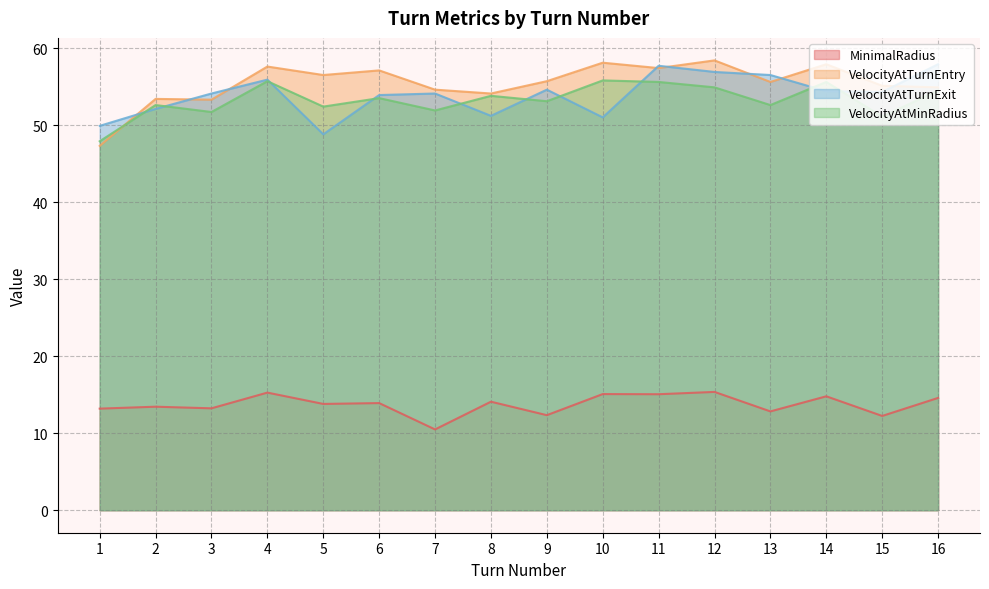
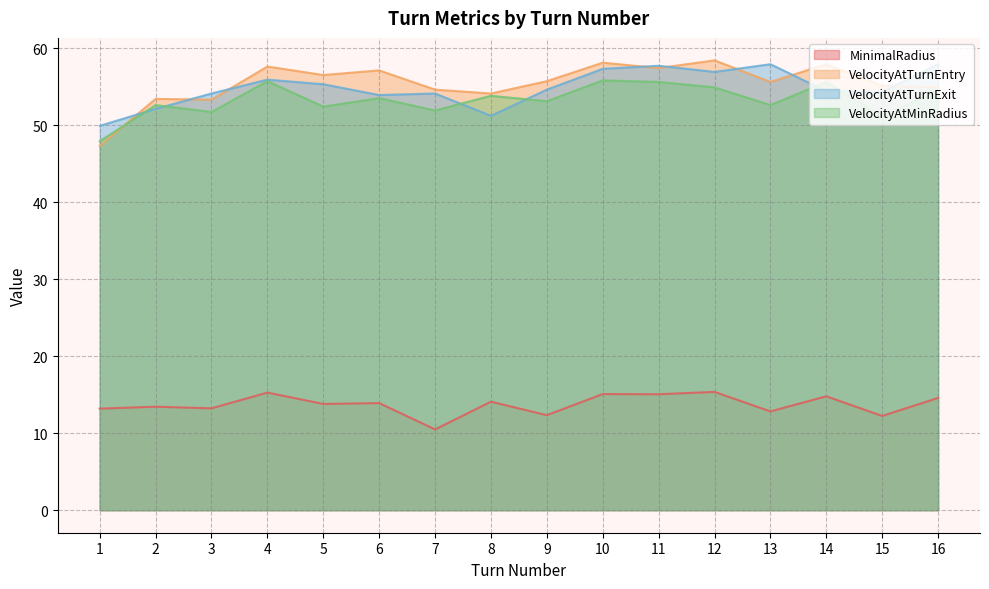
VelocityAtTurnExit, 5: 49 -> 55
VelocityAtTurnExit, 10: 51 -> 57
VelocityAtTurnExit, 13: 57 -> 58
